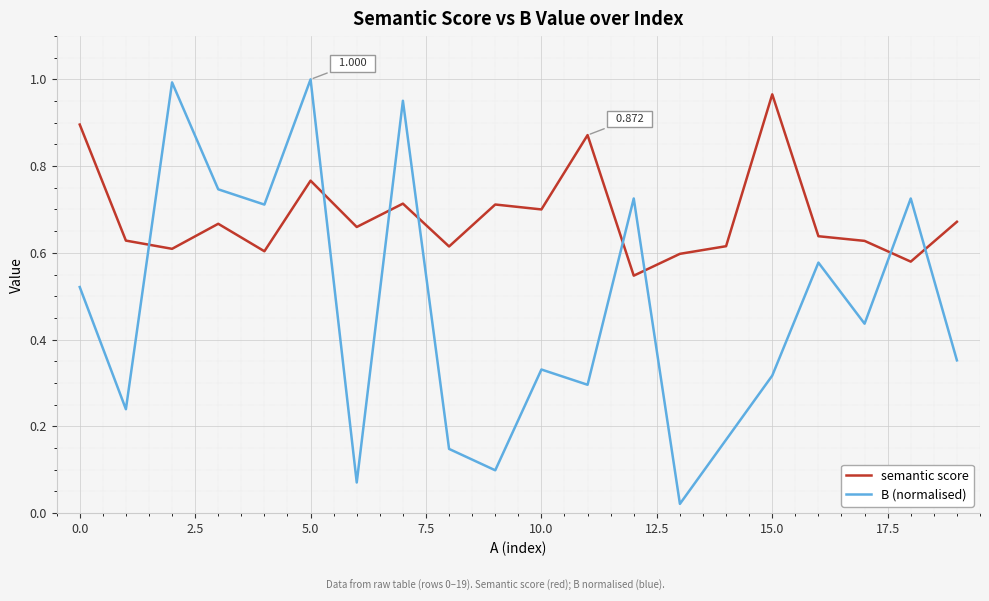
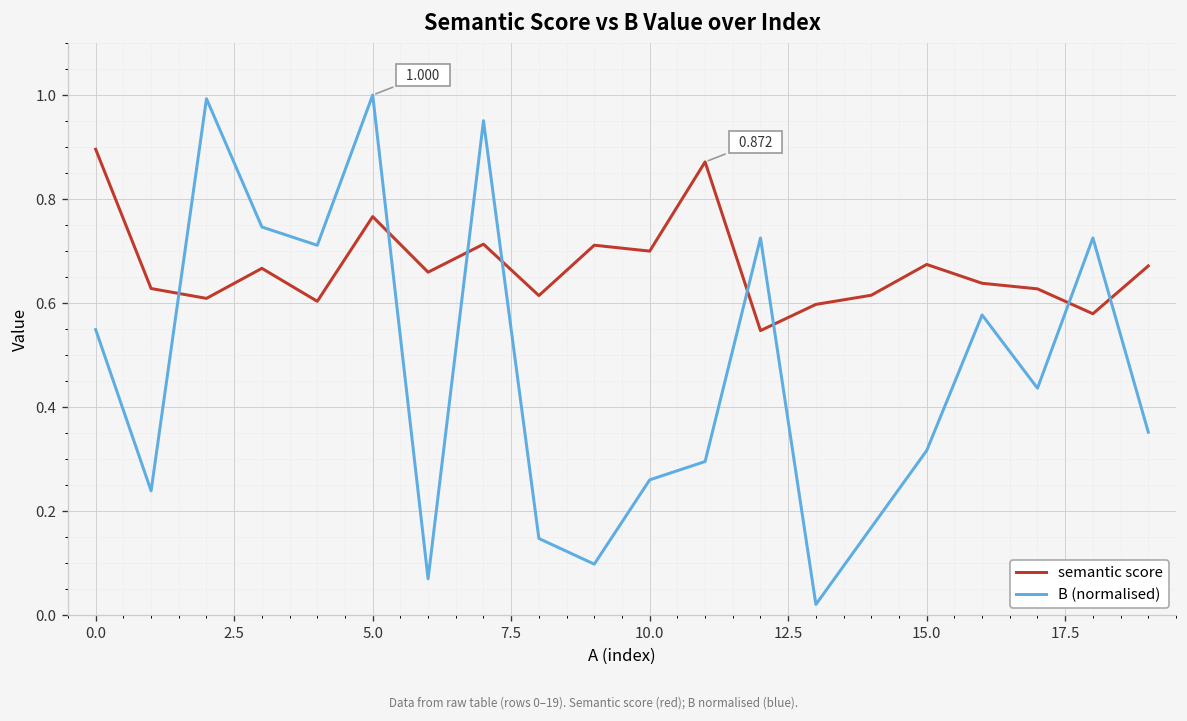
B (normalised), 0.0: 0.52 -> 0.55
B (normalised), 10.0: 0.33 -> 0.26
semantic score, 15.0: 0.97 -> 0.67
